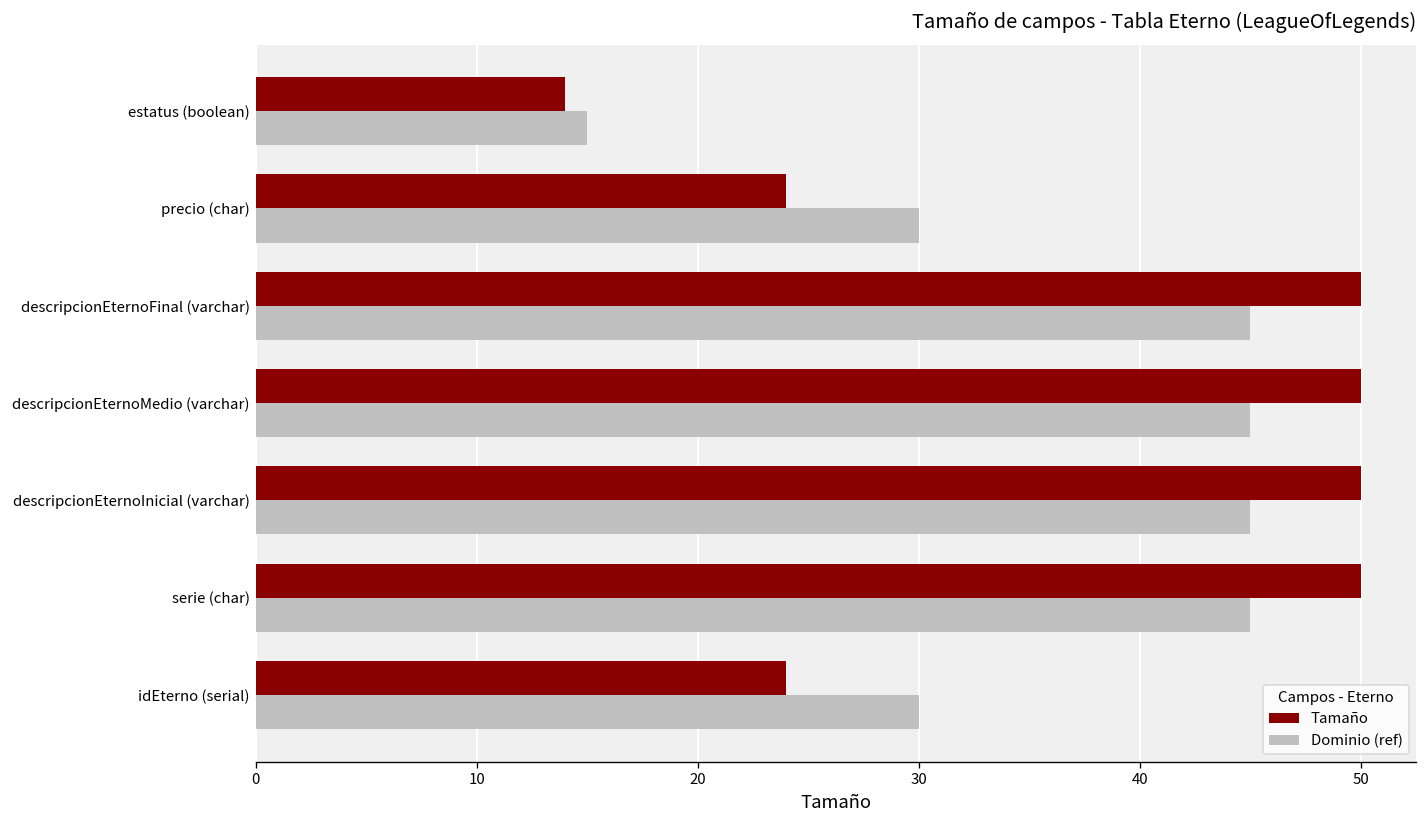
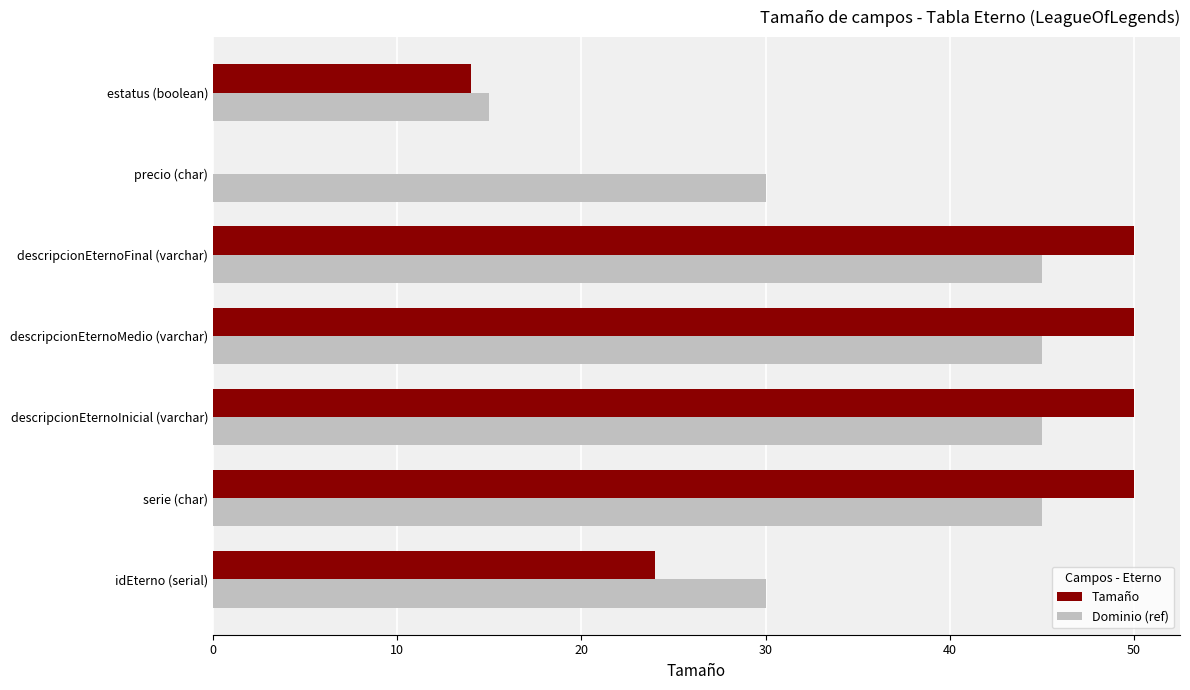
Tamaño, precio (char): 24 -> 0
